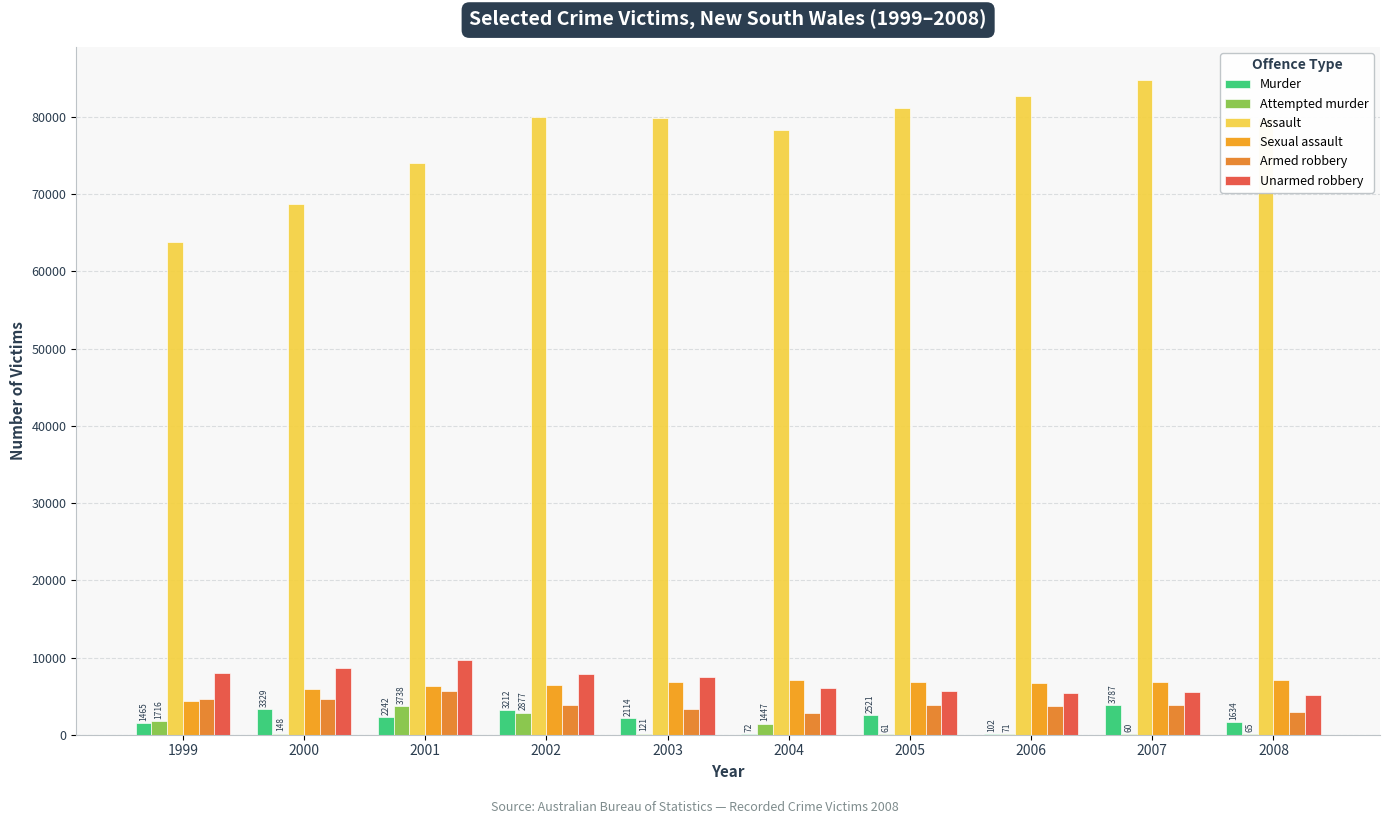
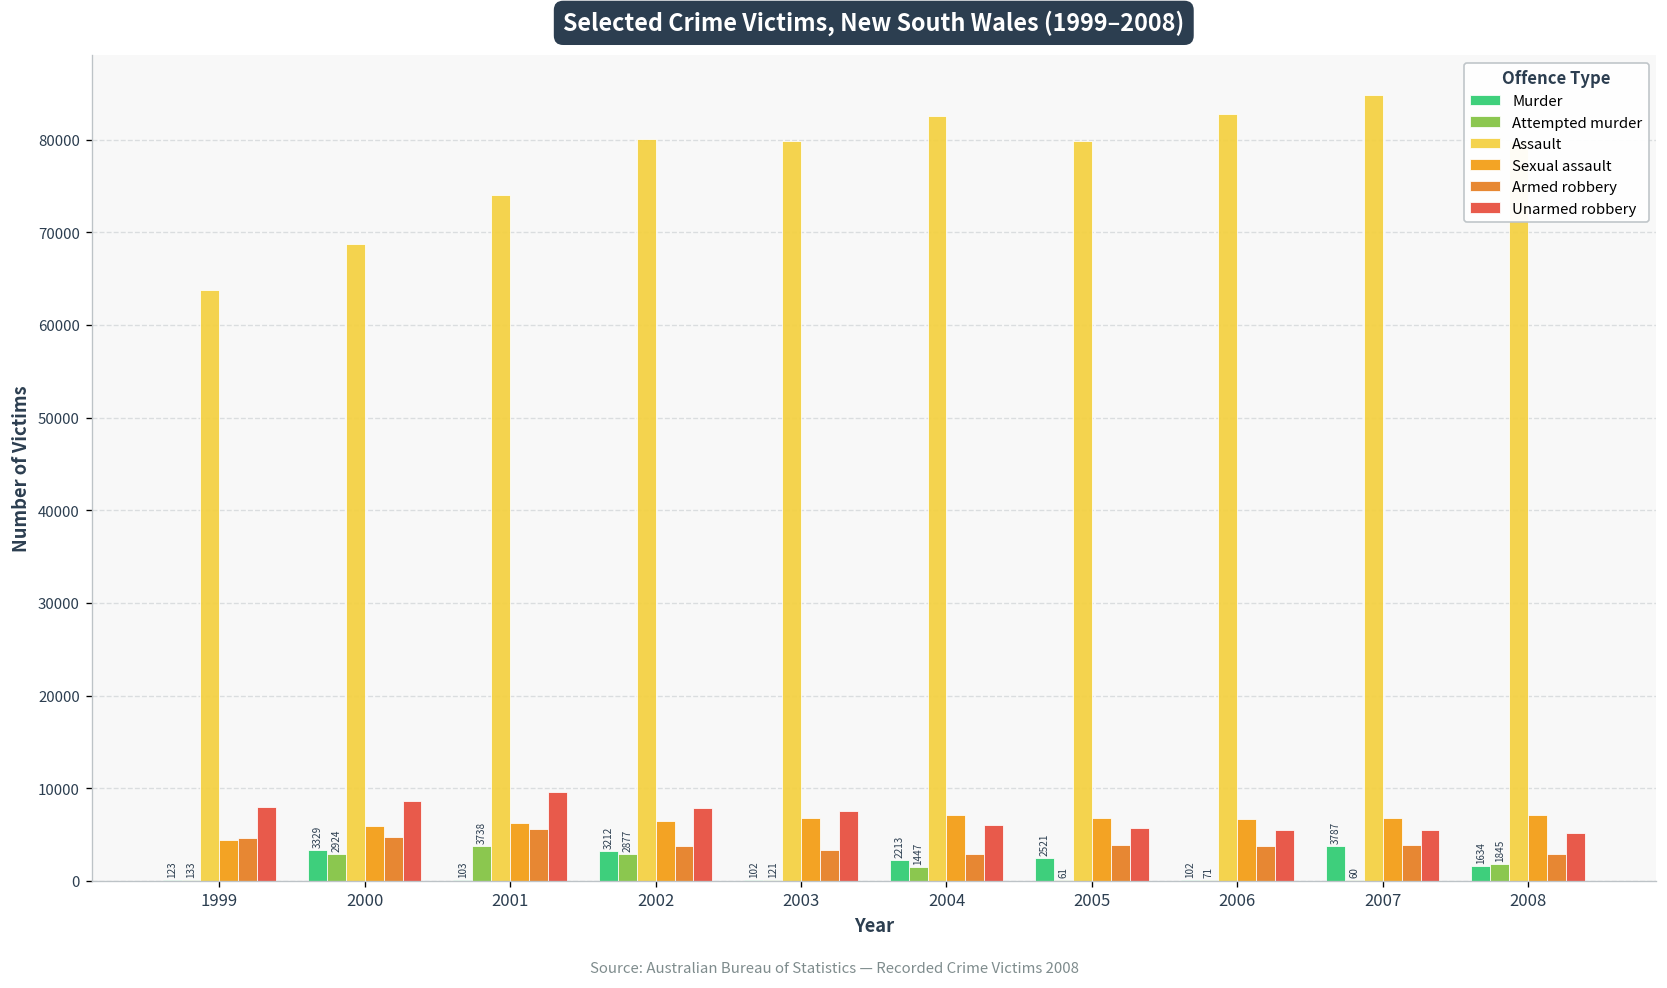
Murder, 1999: 1465 -> 123
Attempted murder, 1999: 1716 -> 133
Attempted murder, 2000: 148 -> 2924
Murder, 2001: 2242 -> 103
Murder, 2003: 2114 -> 102
Murder, 2004: 72 -> 2213
Assault, 2004: 78000 -> 83000
Assault, 2005: 81000 -> 80000
Attempted murder, 2008: 65 -> 1845
